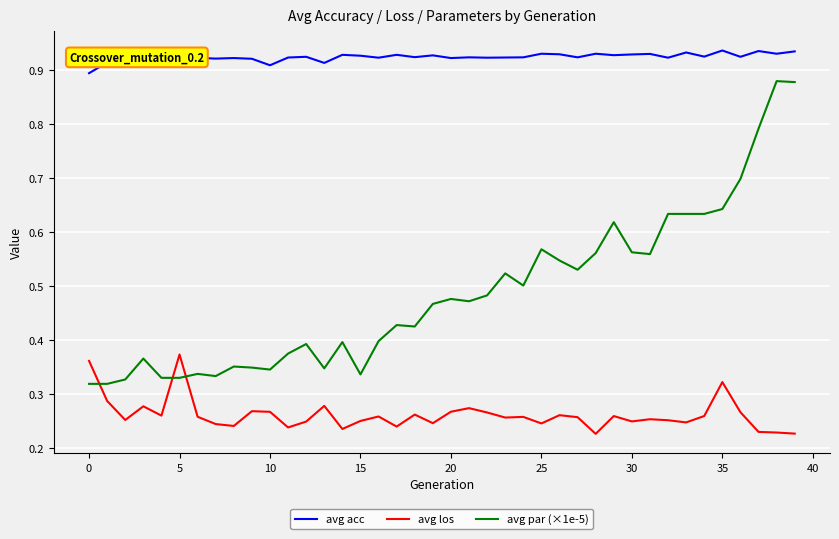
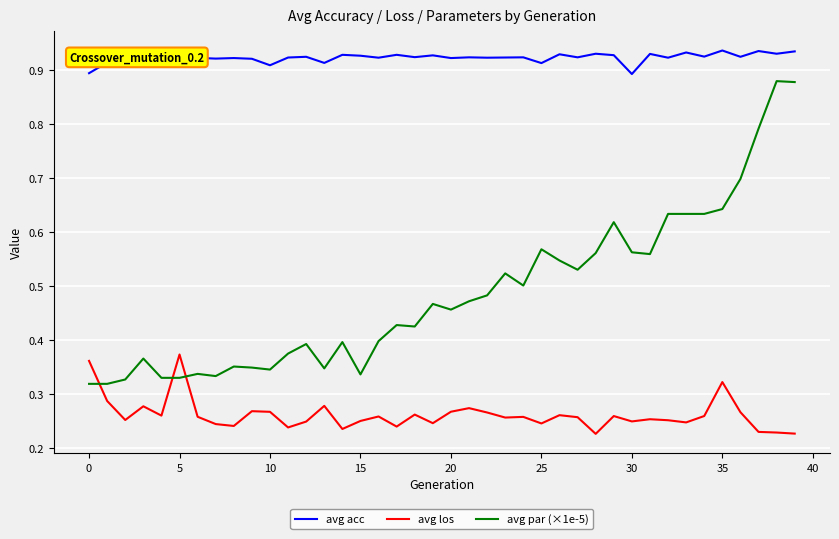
avg par (×1e-5), 20: 0.48 -> 0.46
avg acc, 25: 0.93 -> 0.91
avg acc, 30: 0.93 -> 0.89
